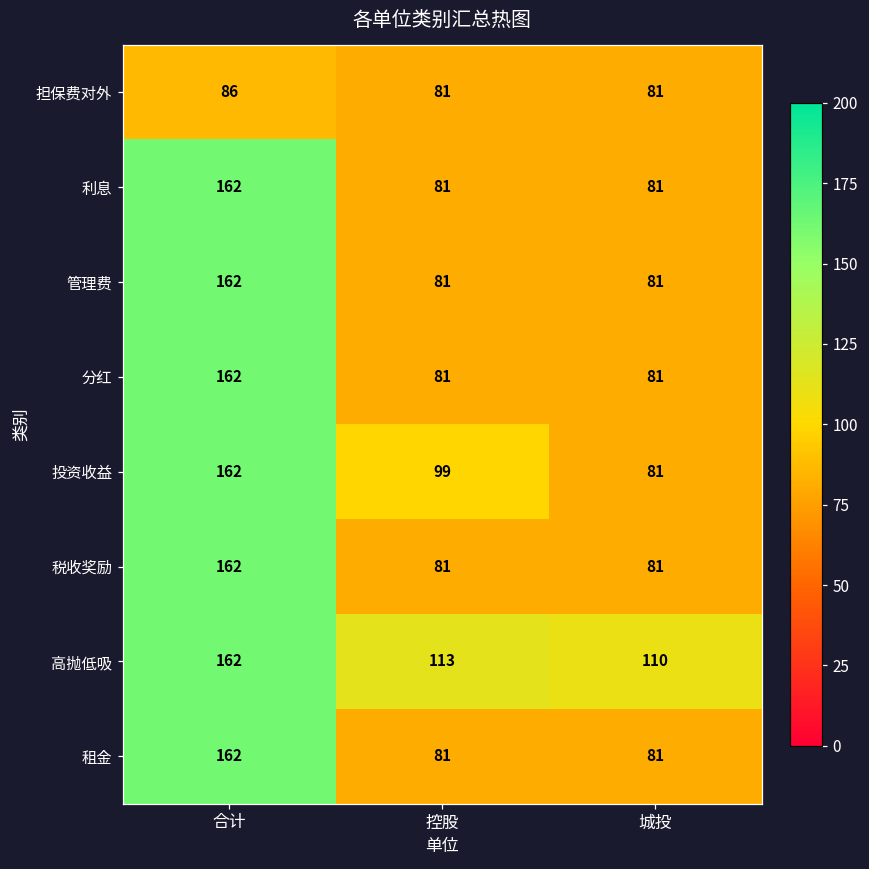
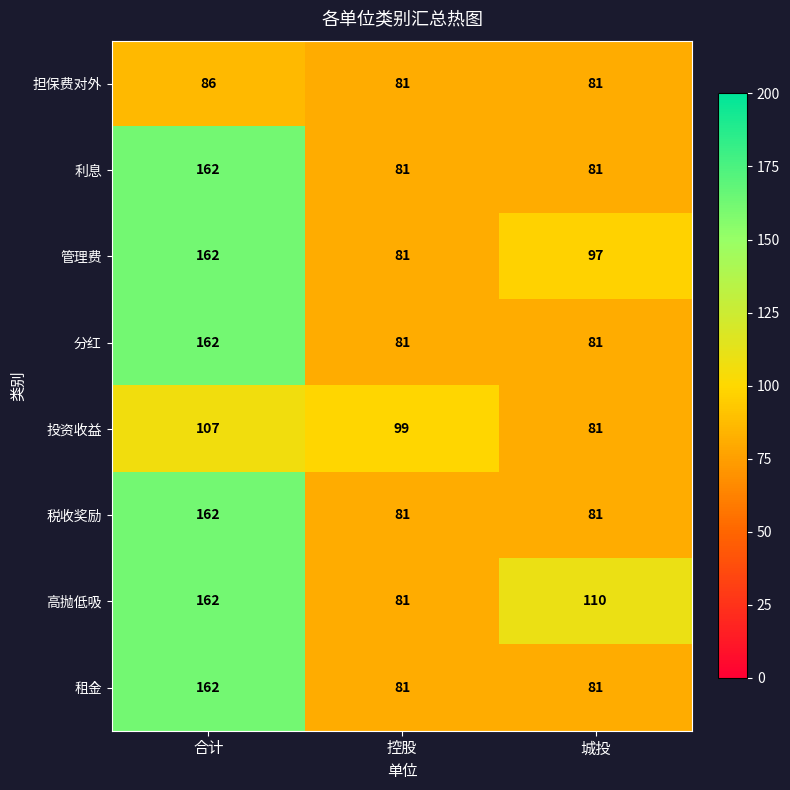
管理费, 城投: 81 -> 97
投资收益, 合计: 162 -> 107
高抛低吸, 控股: 113 -> 81
